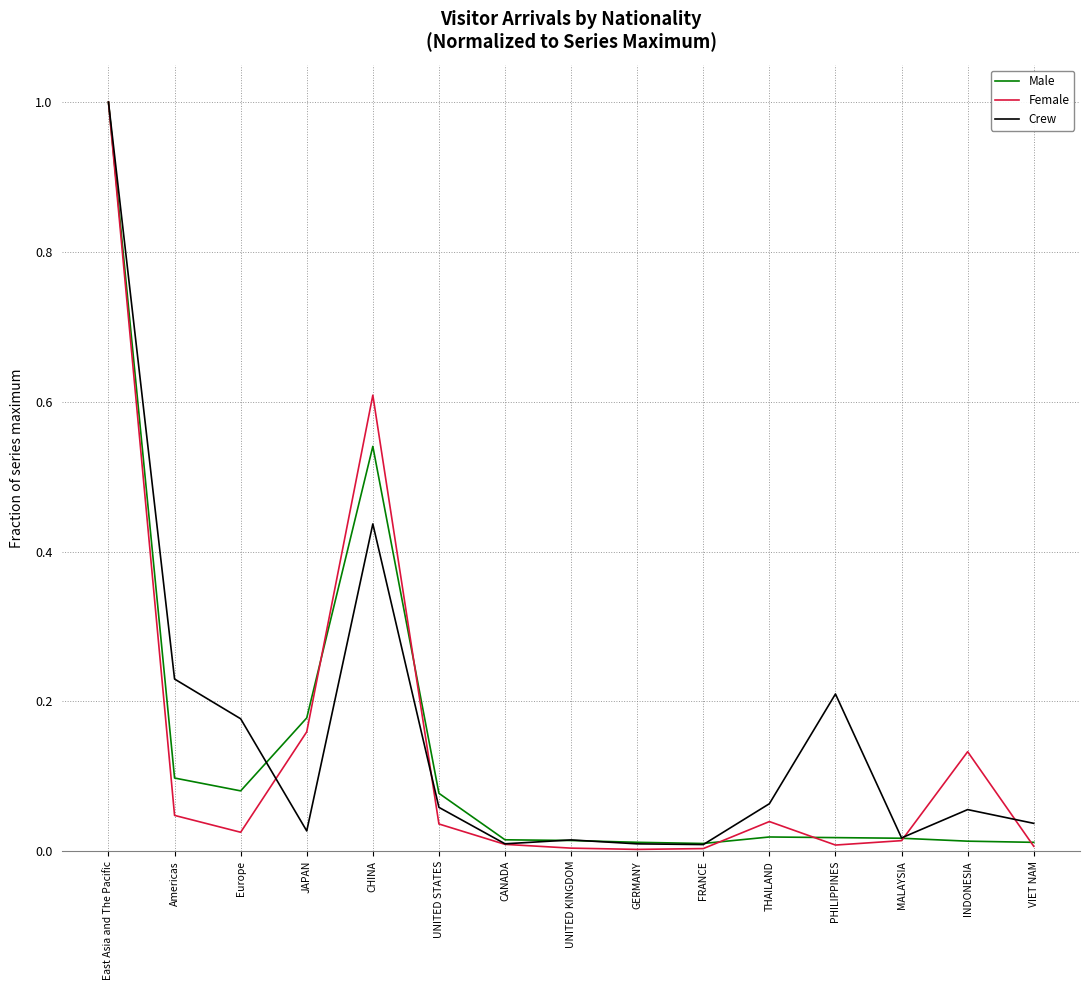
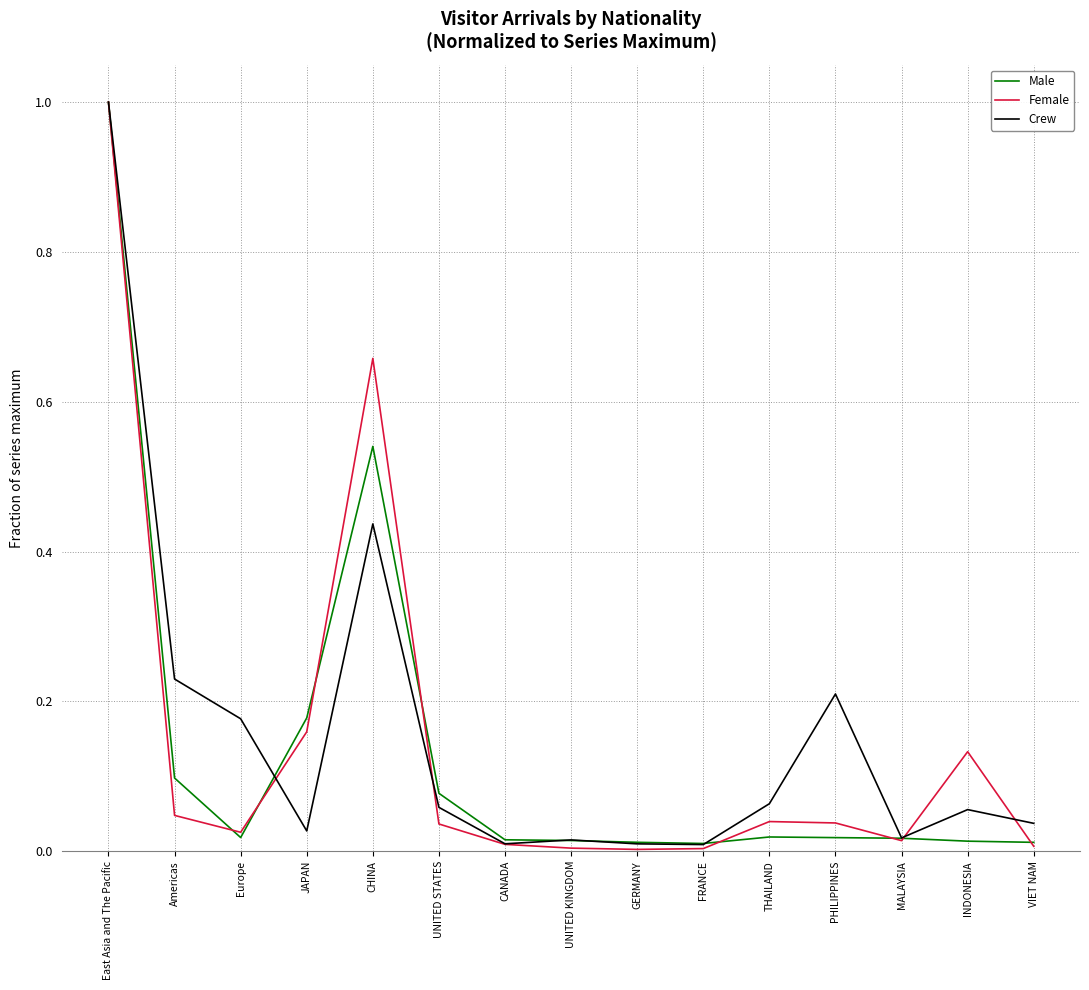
Male, Europe: 0.08 -> 0.02
Female, CHINA: 0.61 -> 0.66
Female, PHILIPPINES: 0.01 -> 0.04
